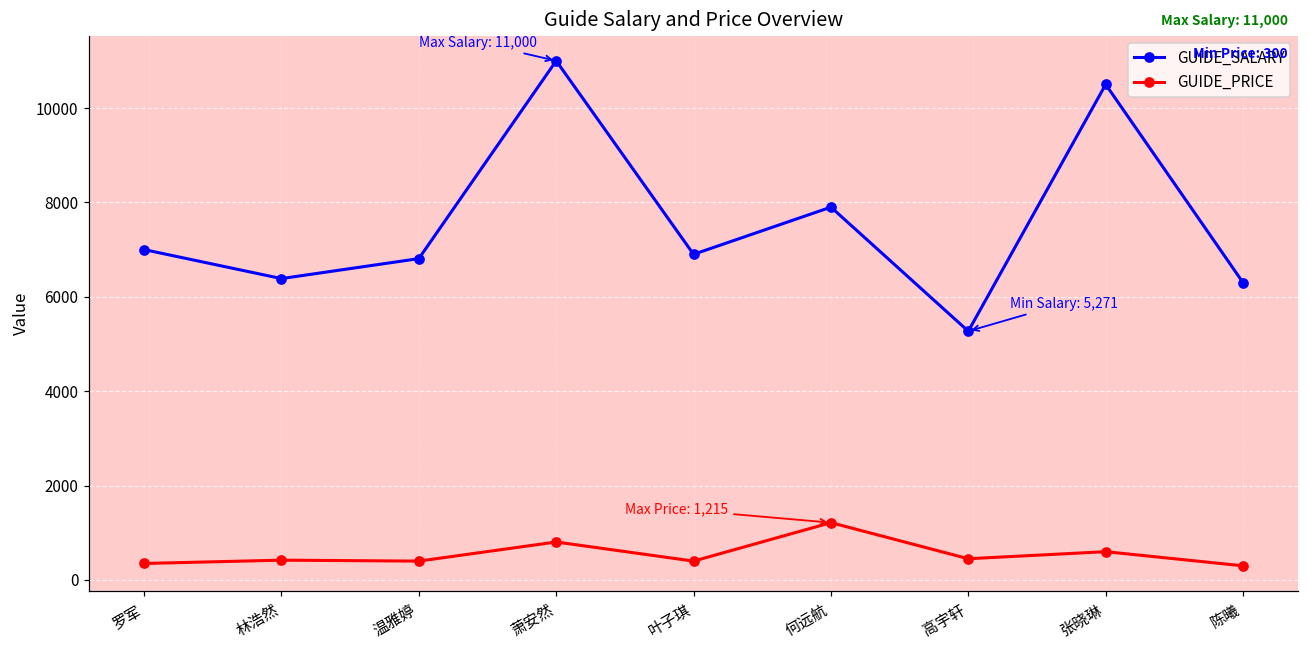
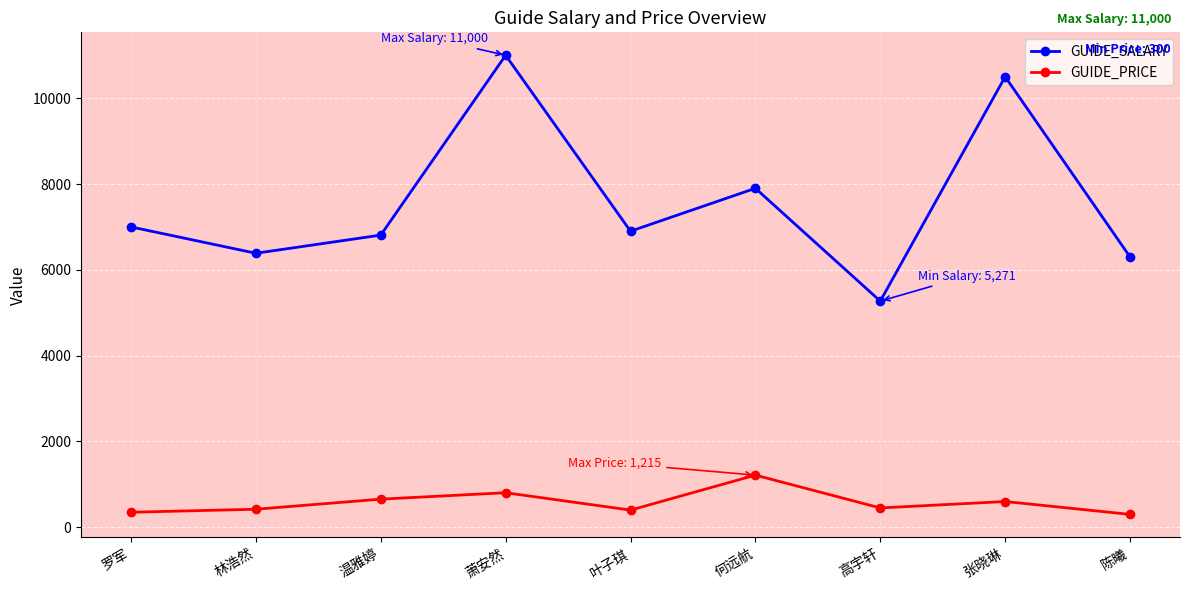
GUIDE_PRICE, 温雅婷: 400 -> 700
